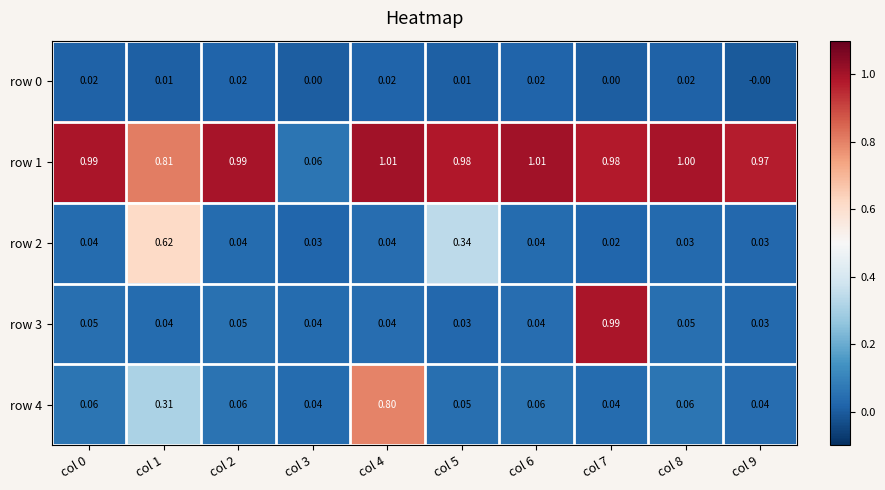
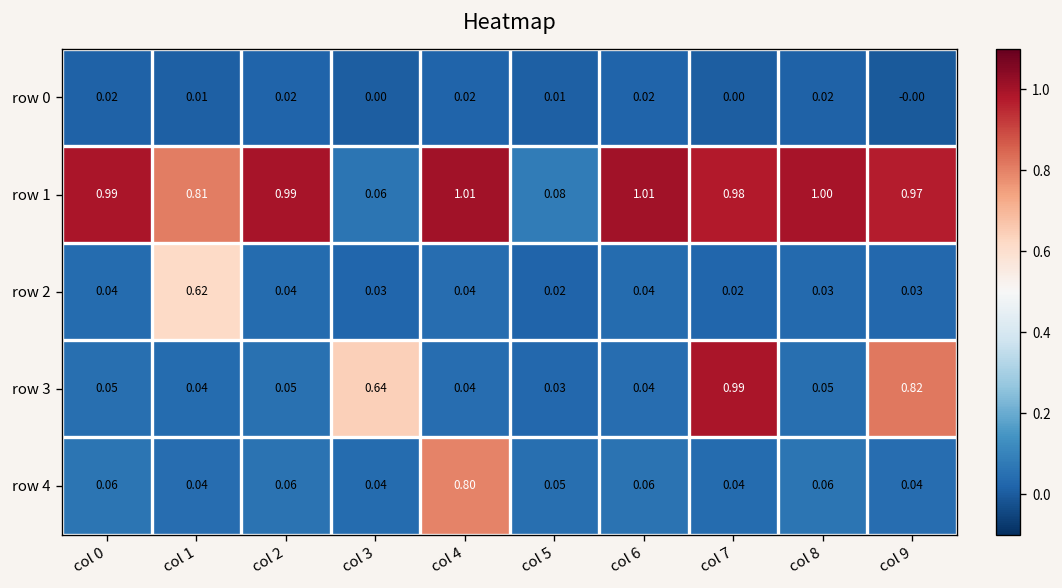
row 1, col 5: 0.98 -> 0.08
row 2, col 5: 0.34 -> 0.02
row 3, col 3: 0.04 -> 0.64
row 3, col 9: 0.03 -> 0.82
row 4, col 1: 0.31 -> 0.04
